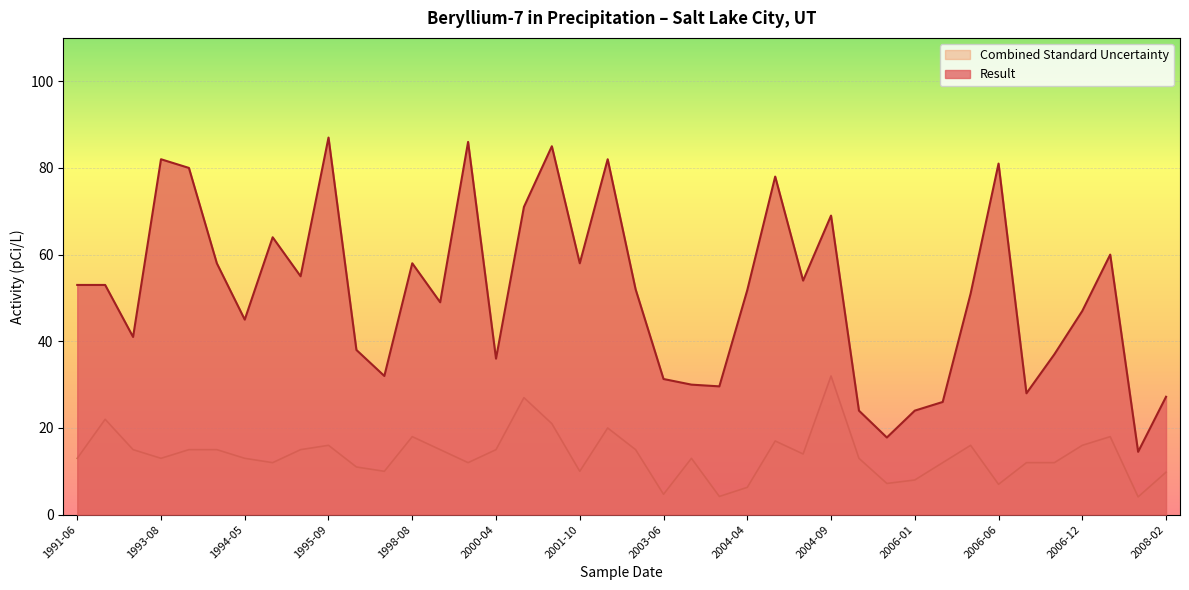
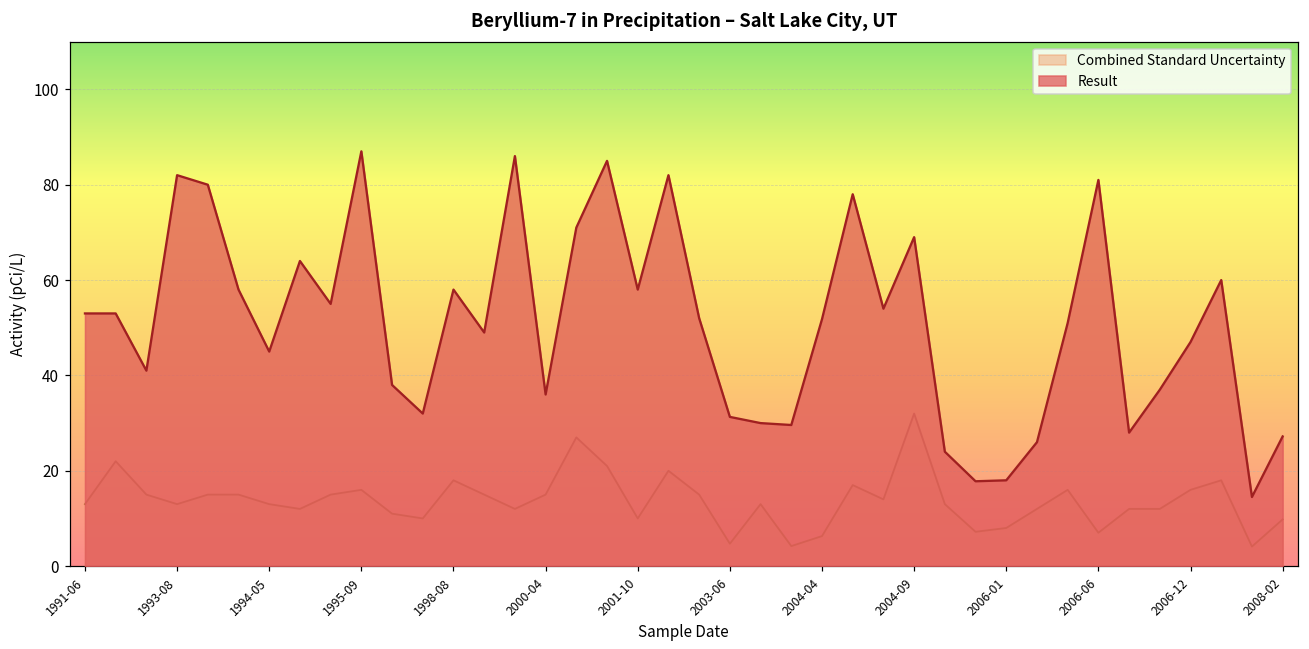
Result, 2006-01: 24 -> 18
